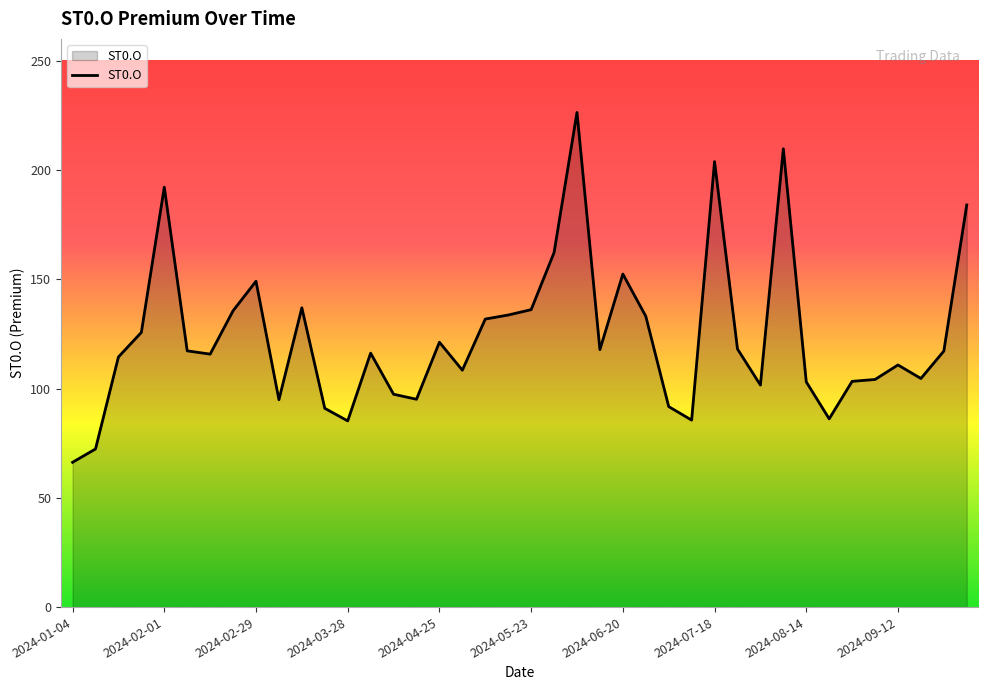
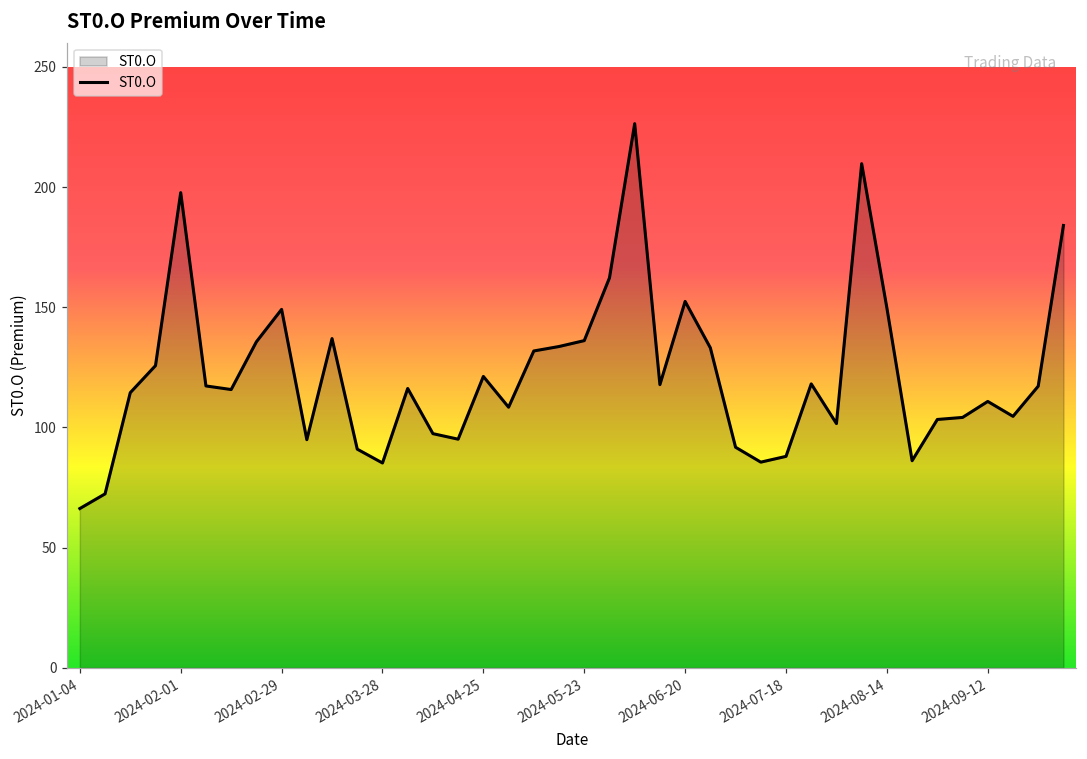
2024-02-01: 192 -> 198
2024-07-18: 204 -> 88
2024-08-14: 103 -> 150
